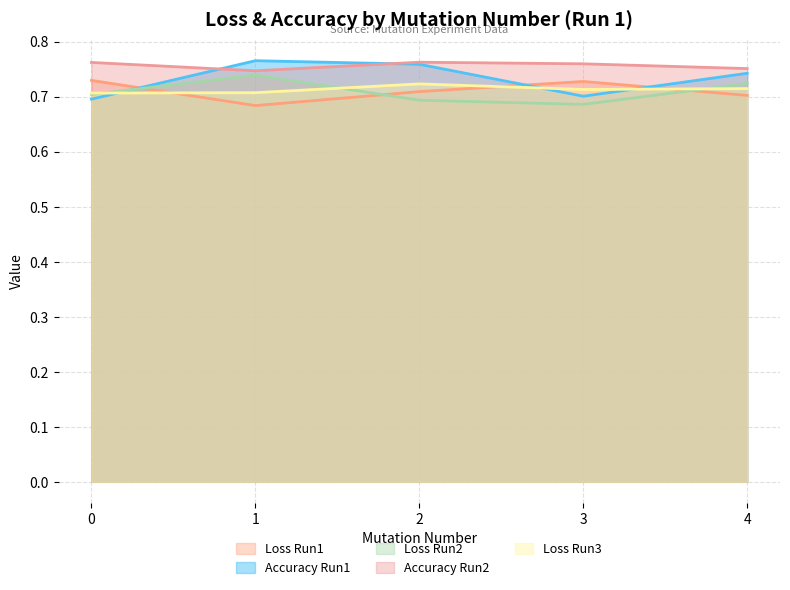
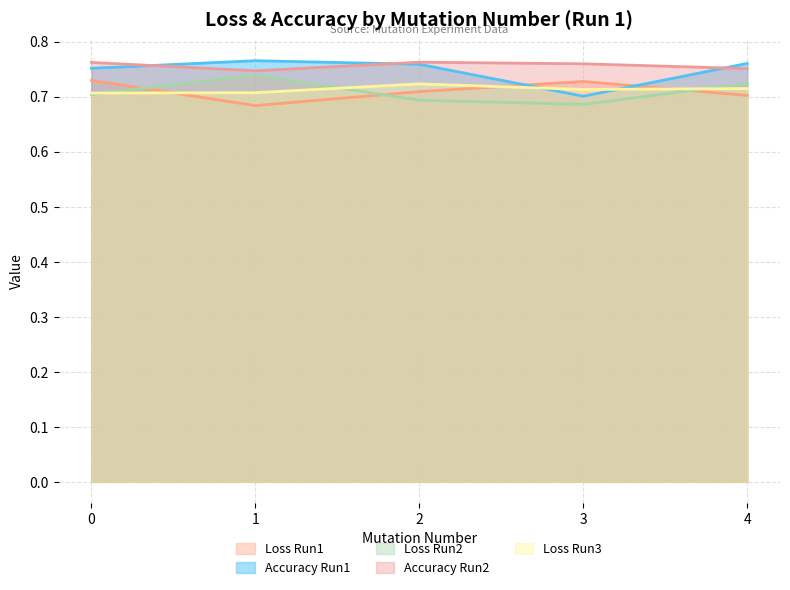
Accuracy Run1, 0: 0.70 -> 0.75
Accuracy Run1, 4: 0.74 -> 0.76
